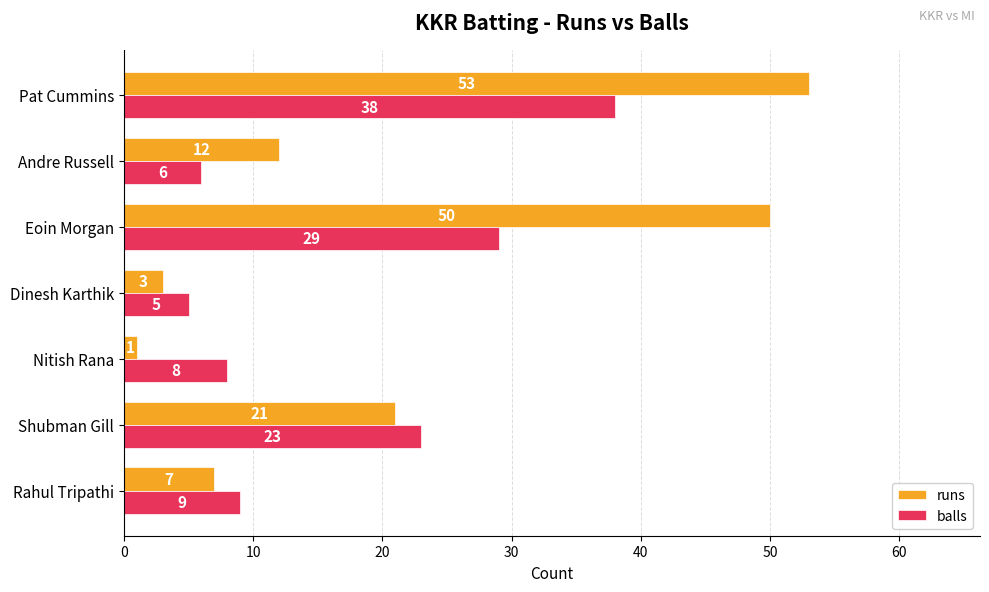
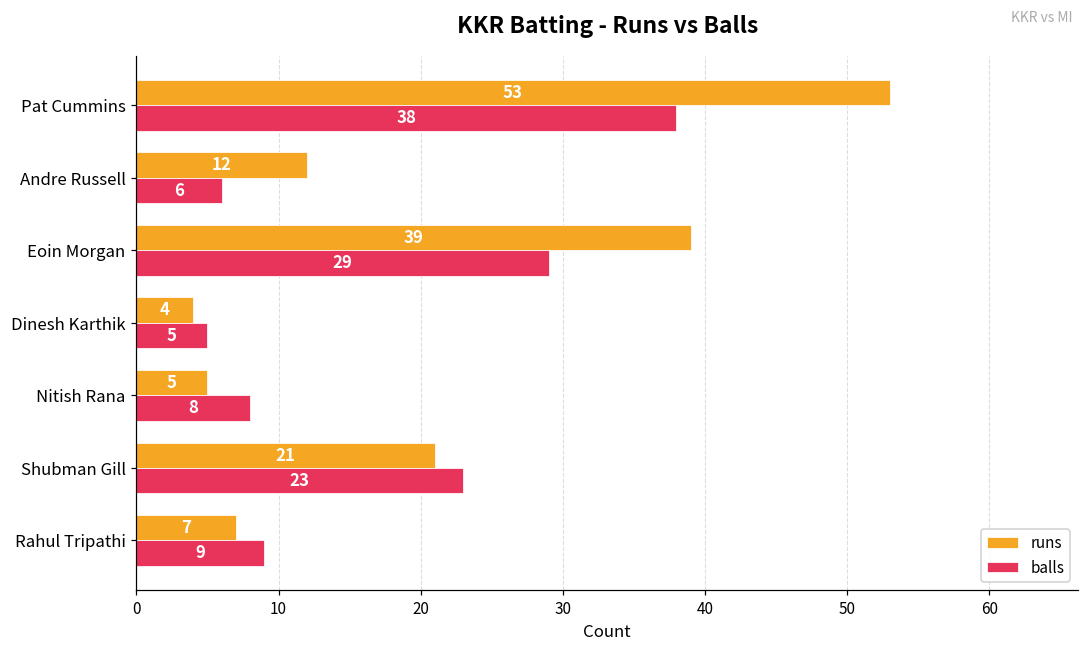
runs, Eoin Morgan: 50 -> 39
runs, Dinesh Karthik: 3 -> 4
runs, Nitish Rana: 1 -> 5
